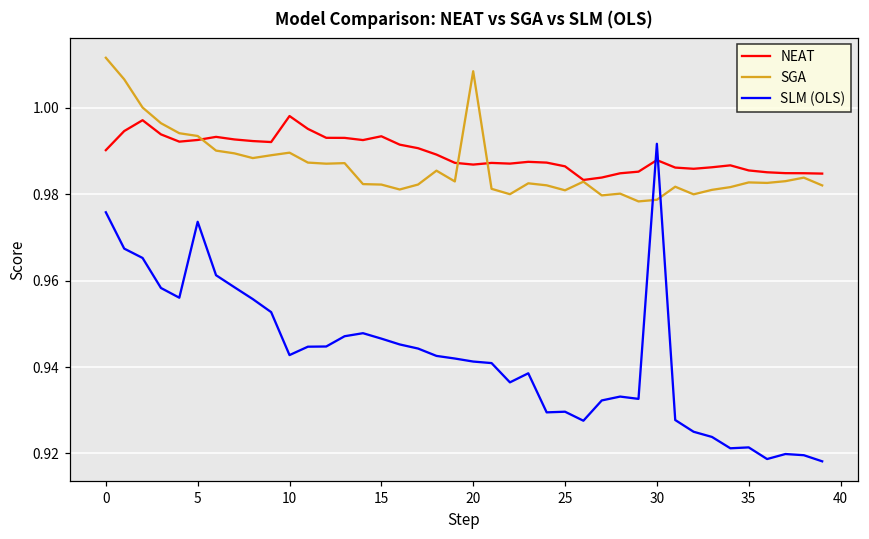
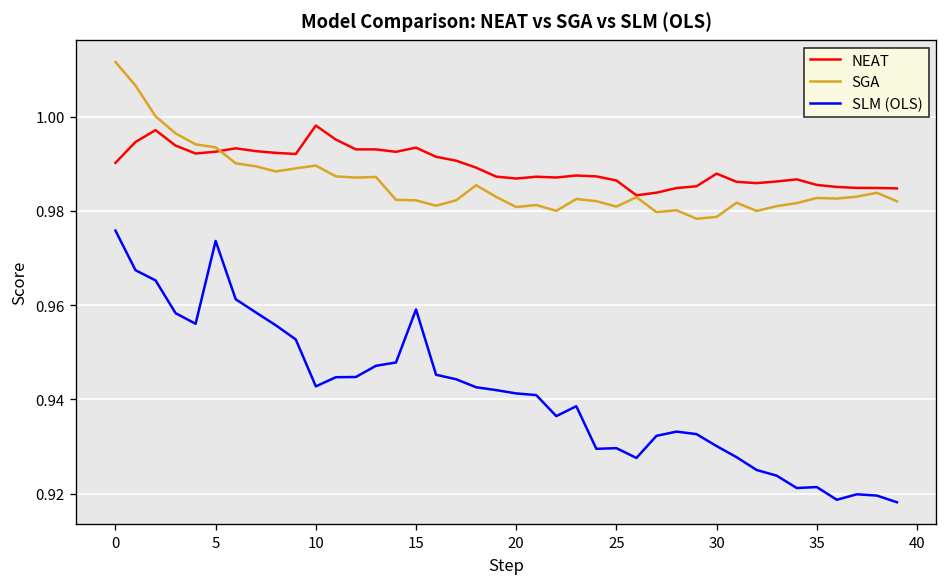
SLM (OLS), 15: 0.947 -> 0.959
SGA, 20: 1.008 -> 0.981
SLM (OLS), 30: 0.992 -> 0.930
